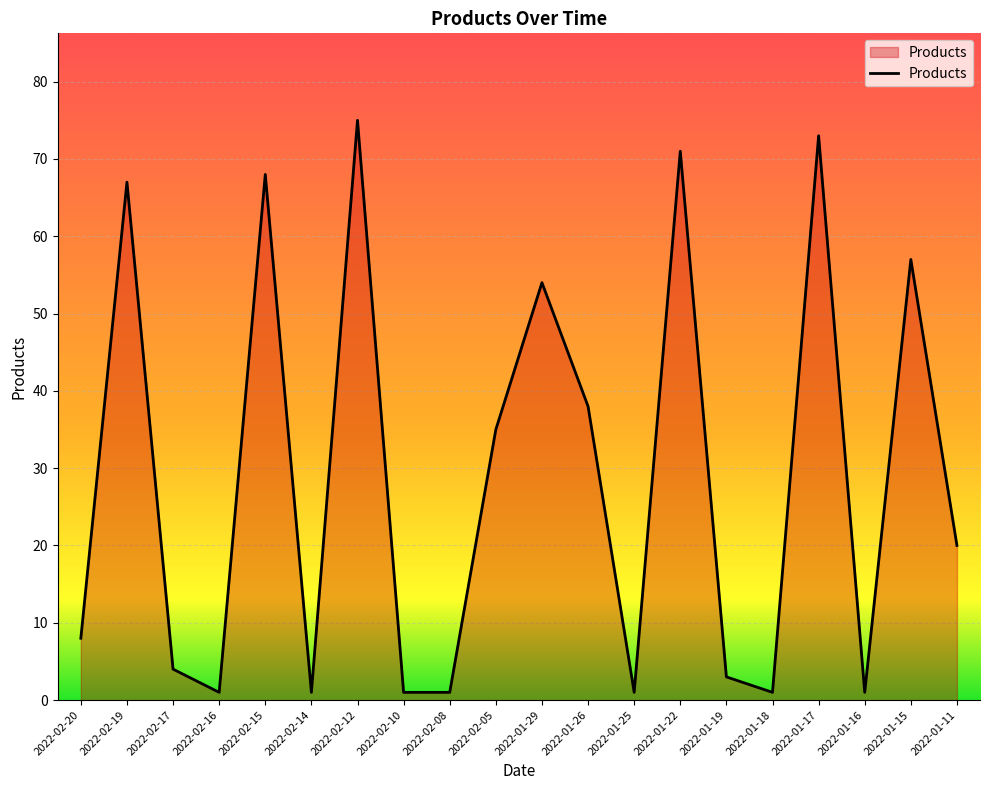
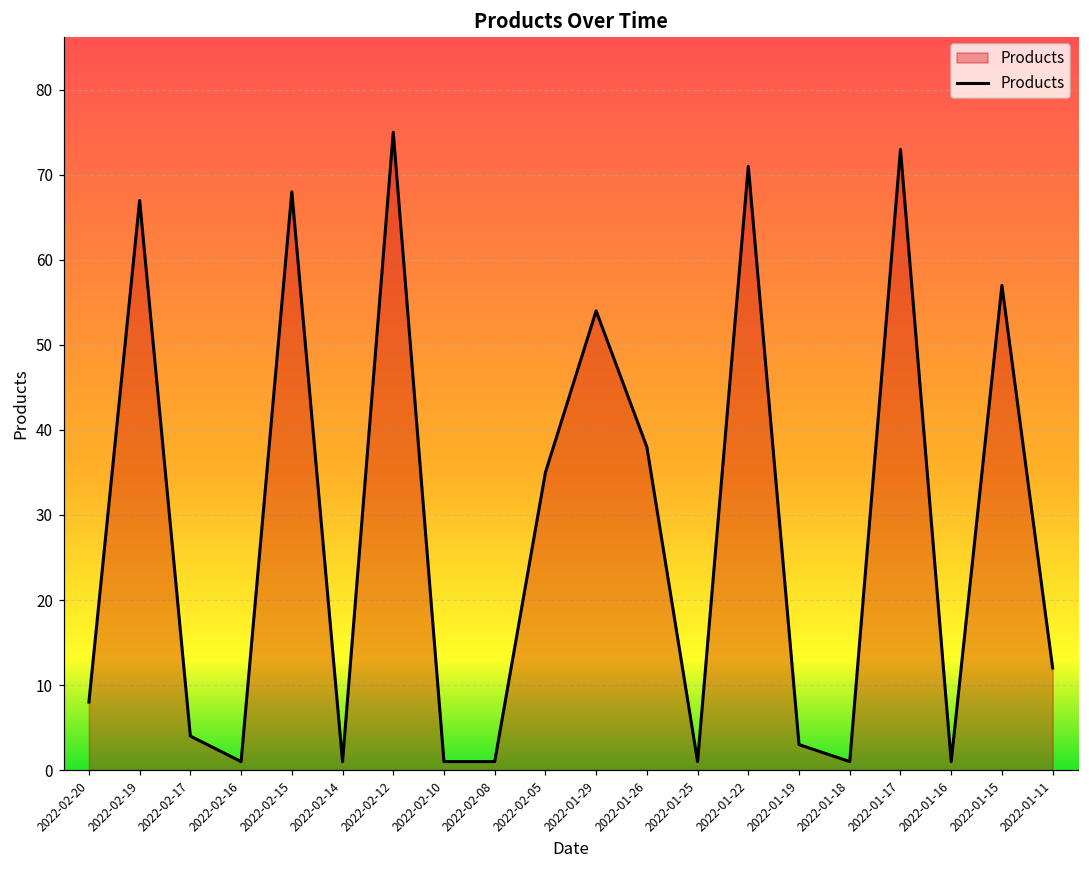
2022-01-11: 20 -> 12
